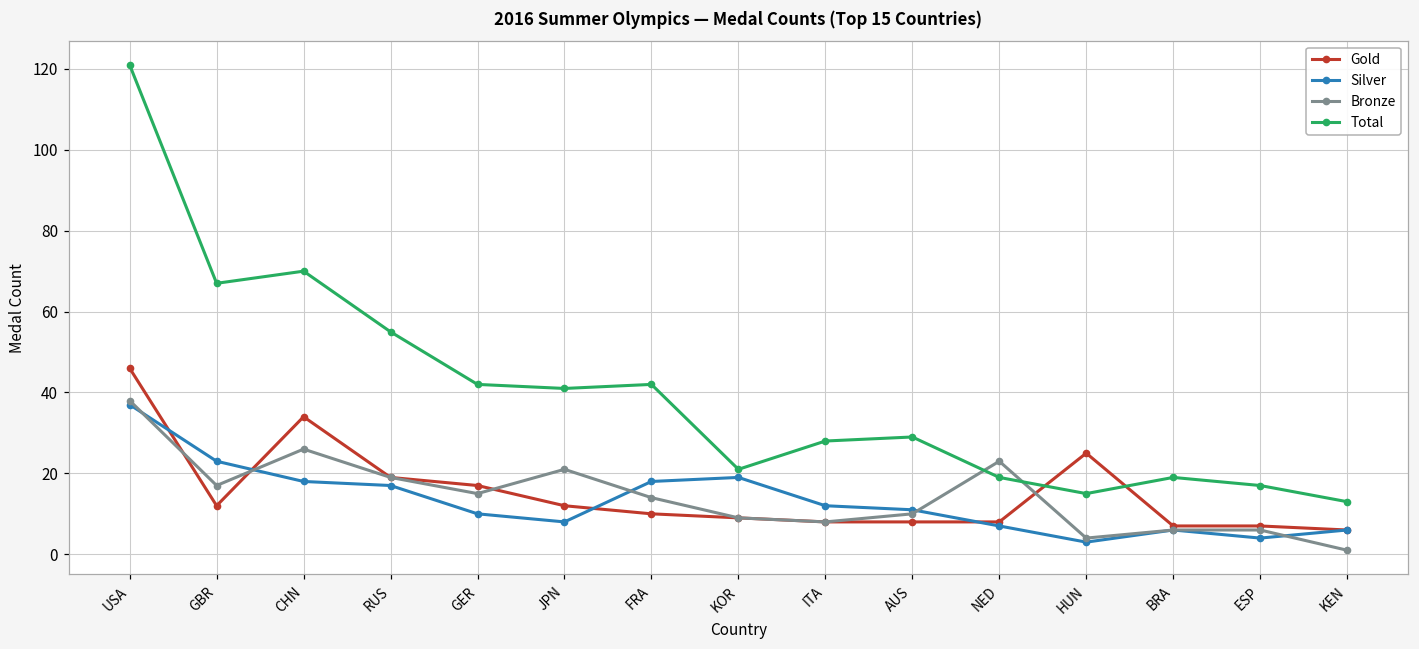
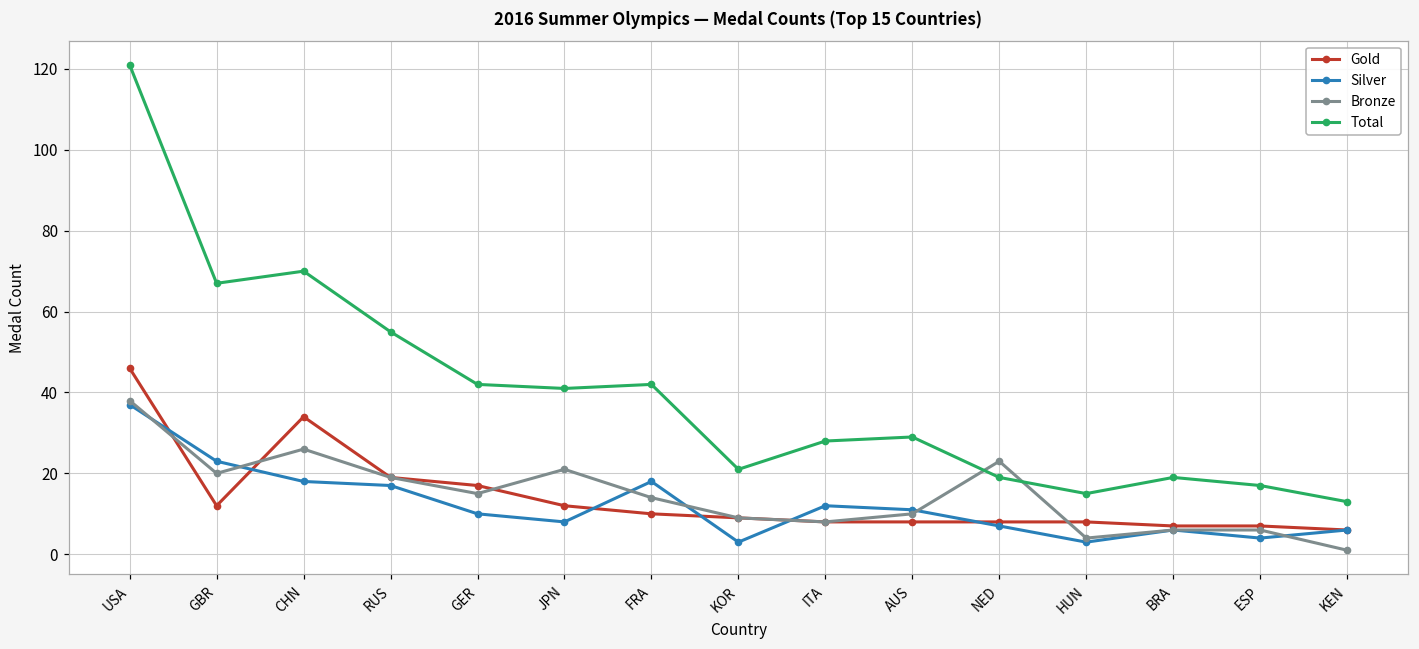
Bronze, GBR: 17 -> 20
Silver, KOR: 19 -> 3
Gold, HUN: 25 -> 8
